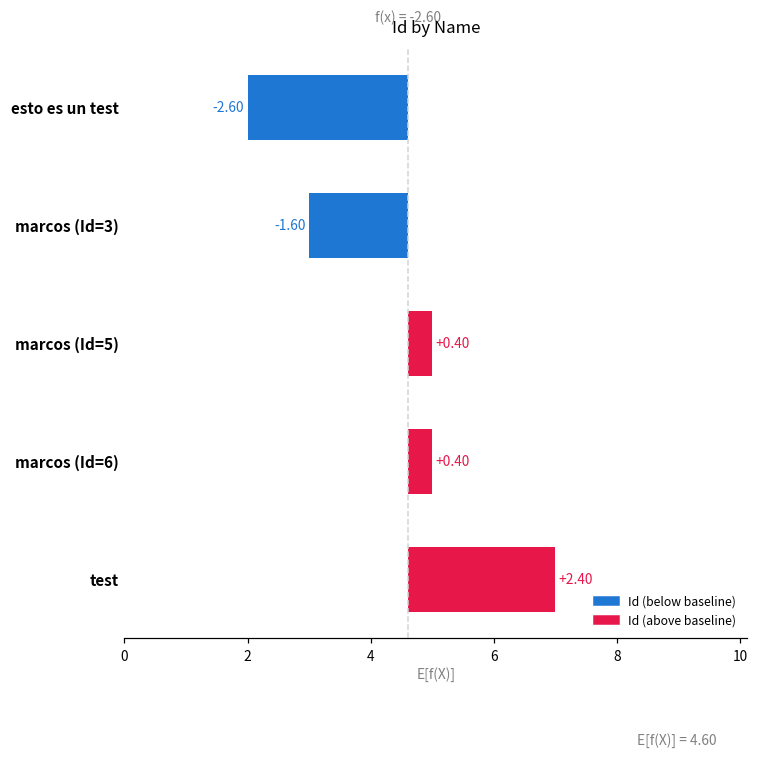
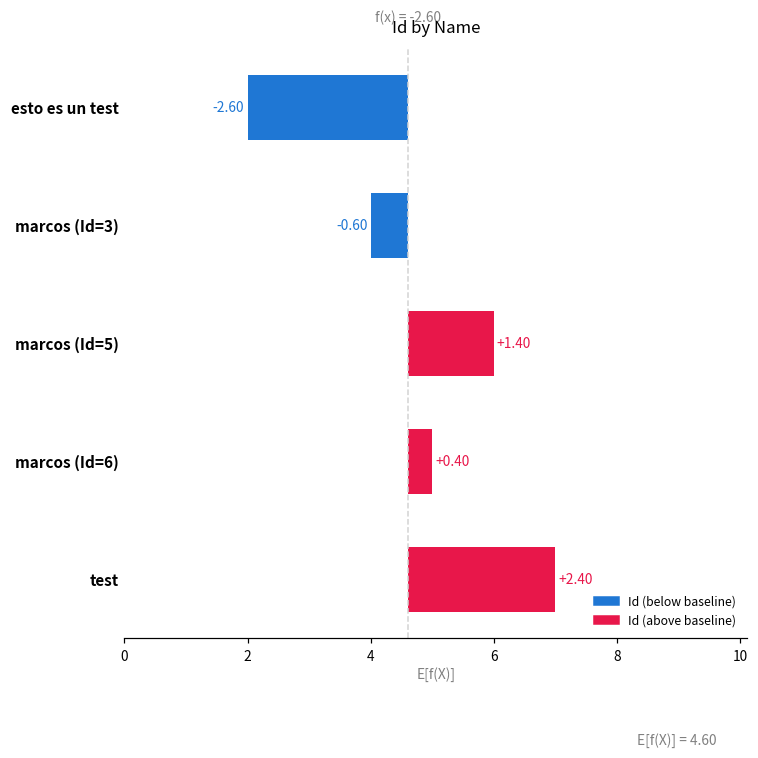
marcos (Id=3): -1.60 -> -0.60
marcos (Id=5): +0.40 -> +1.40
